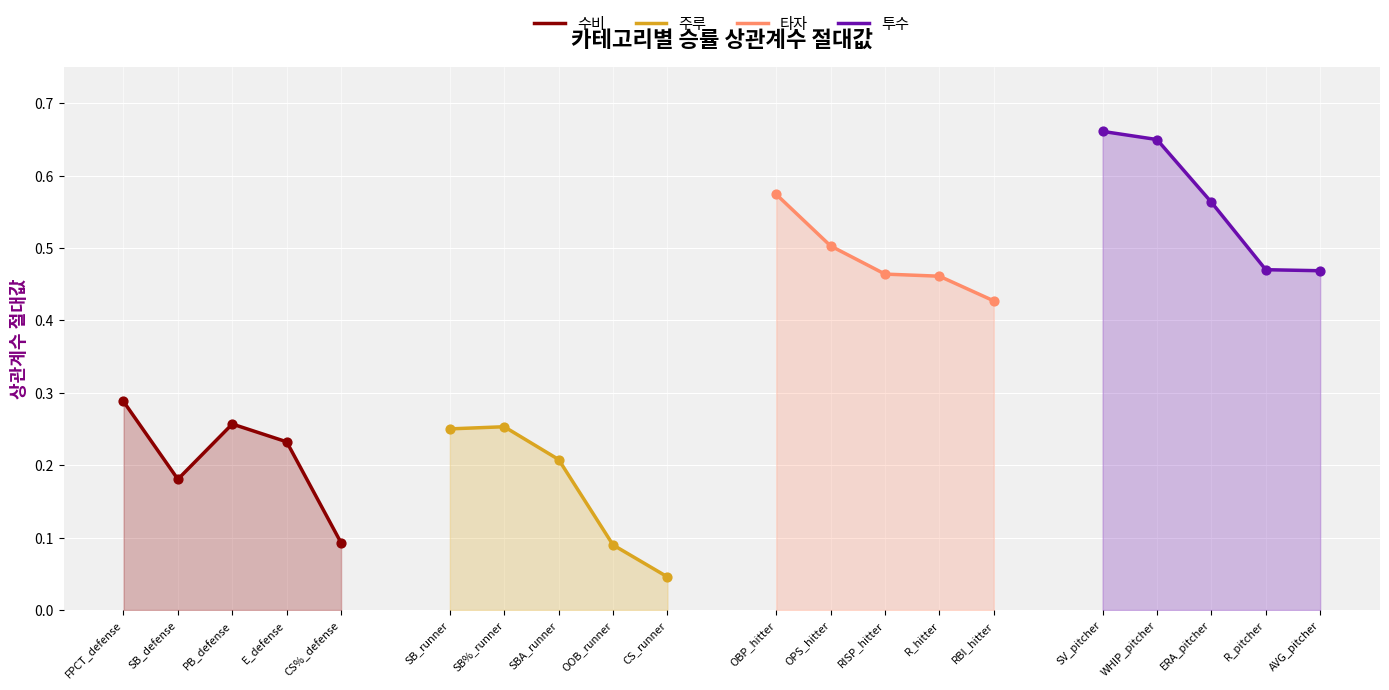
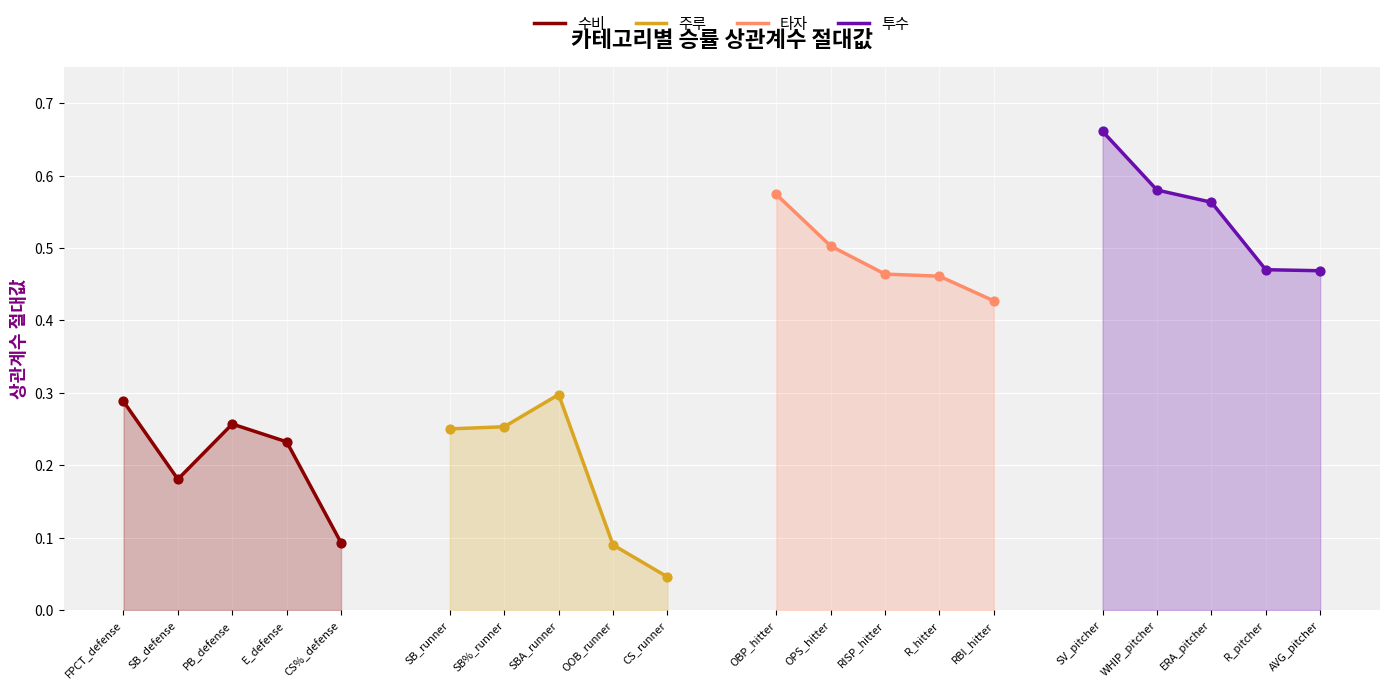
주루, SBA_runner: 0.21 -> 0.30
투수, WHIP_pitcher: 0.65 -> 0.58
